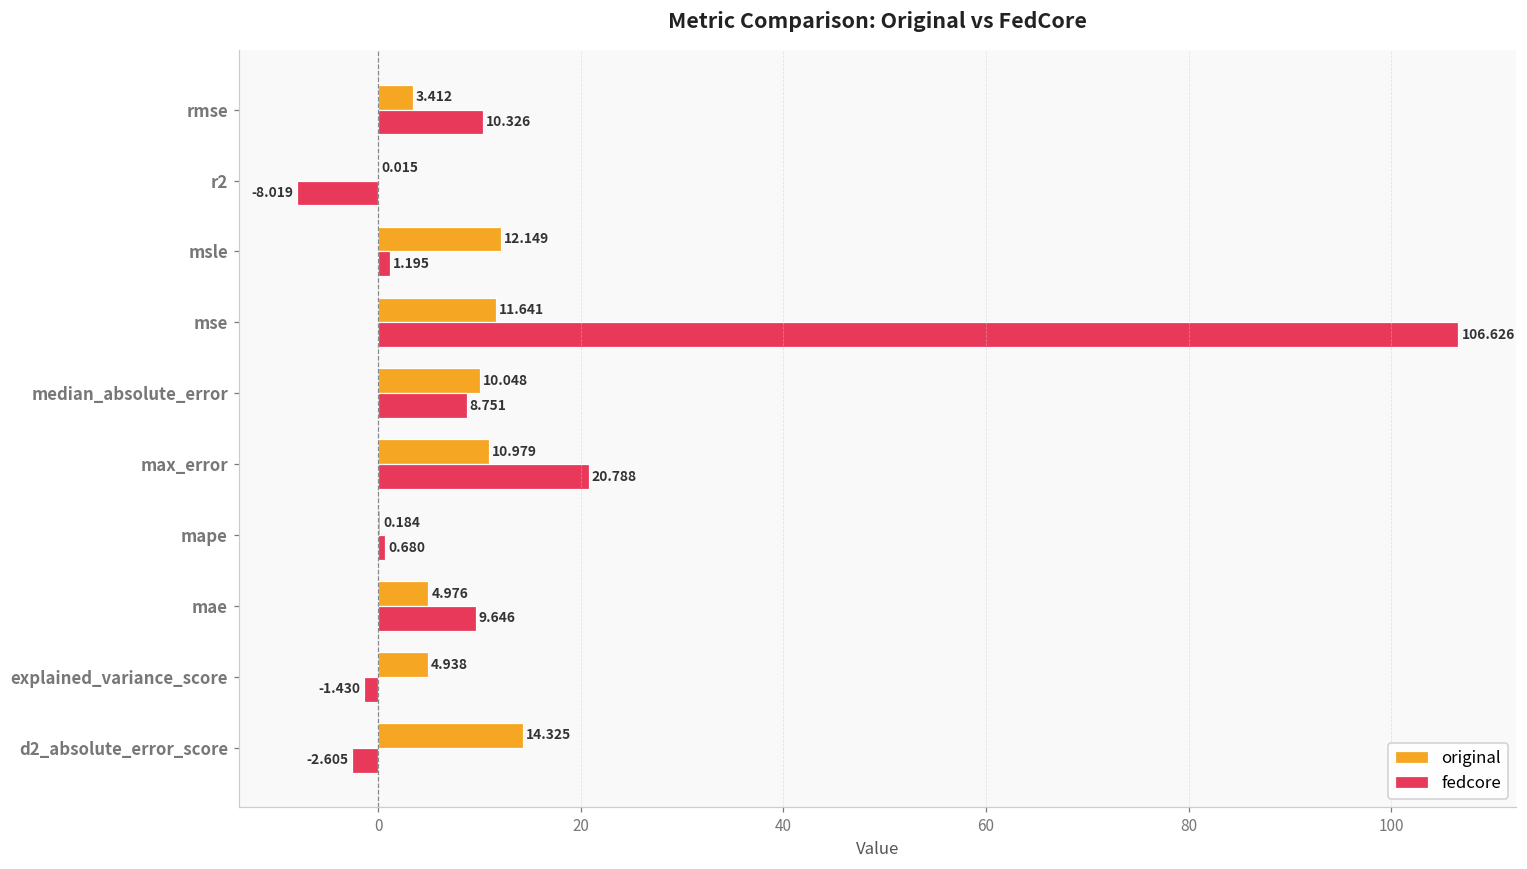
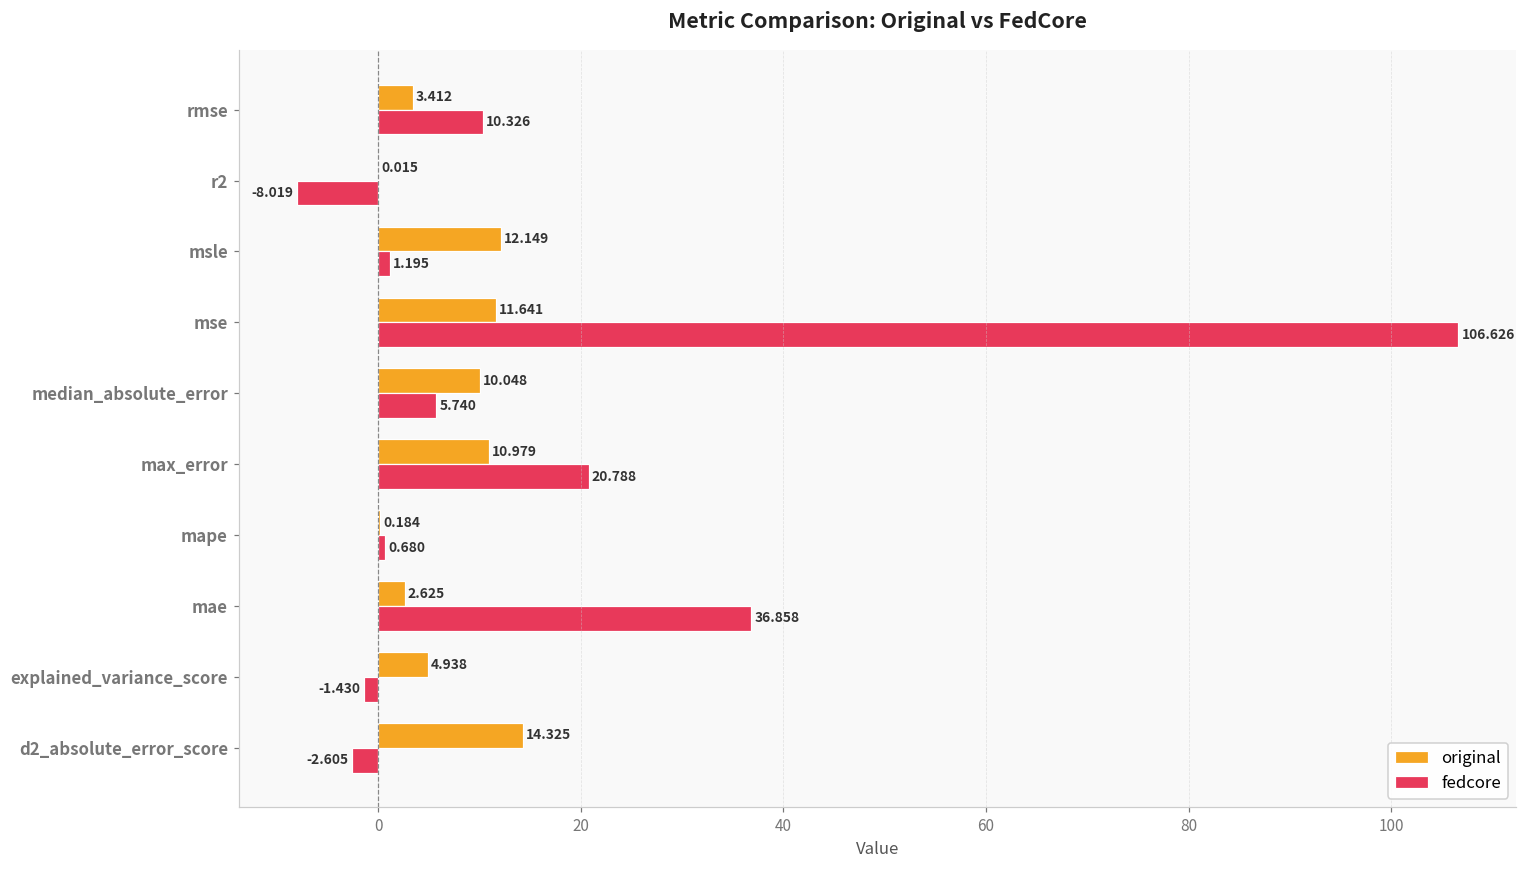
fedcore, median_absolute_error: 8.751 -> 5.740
original, mae: 4.976 -> 2.625
fedcore, mae: 9.646 -> 36.858
